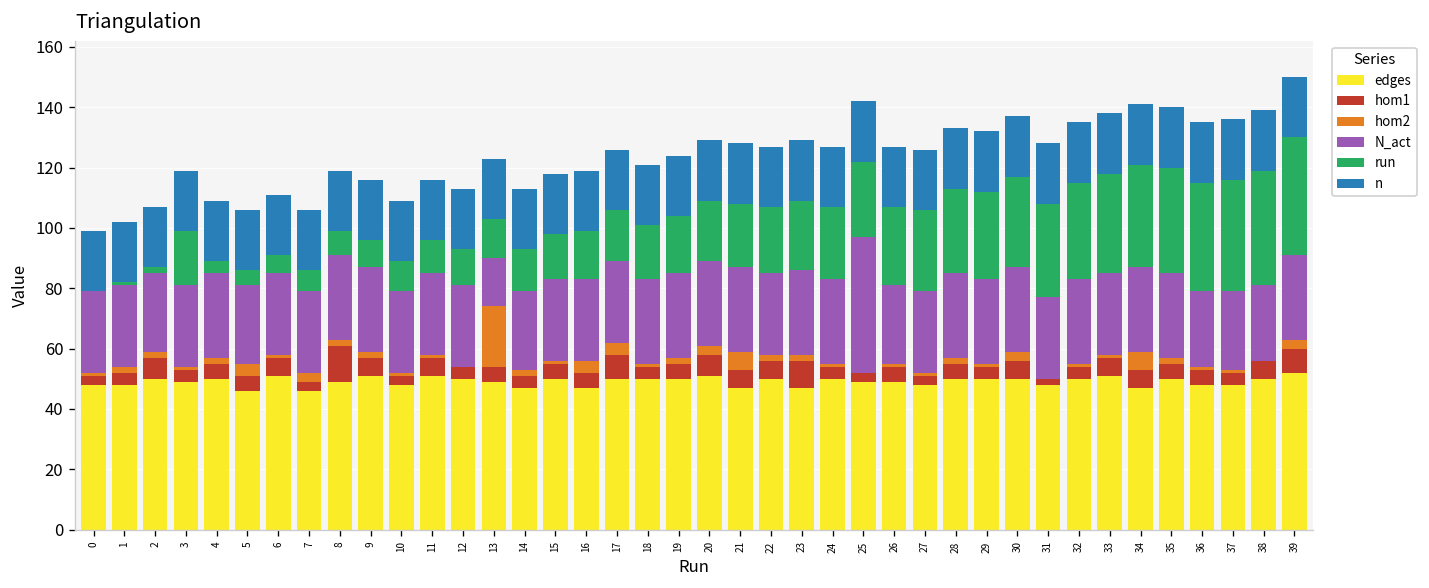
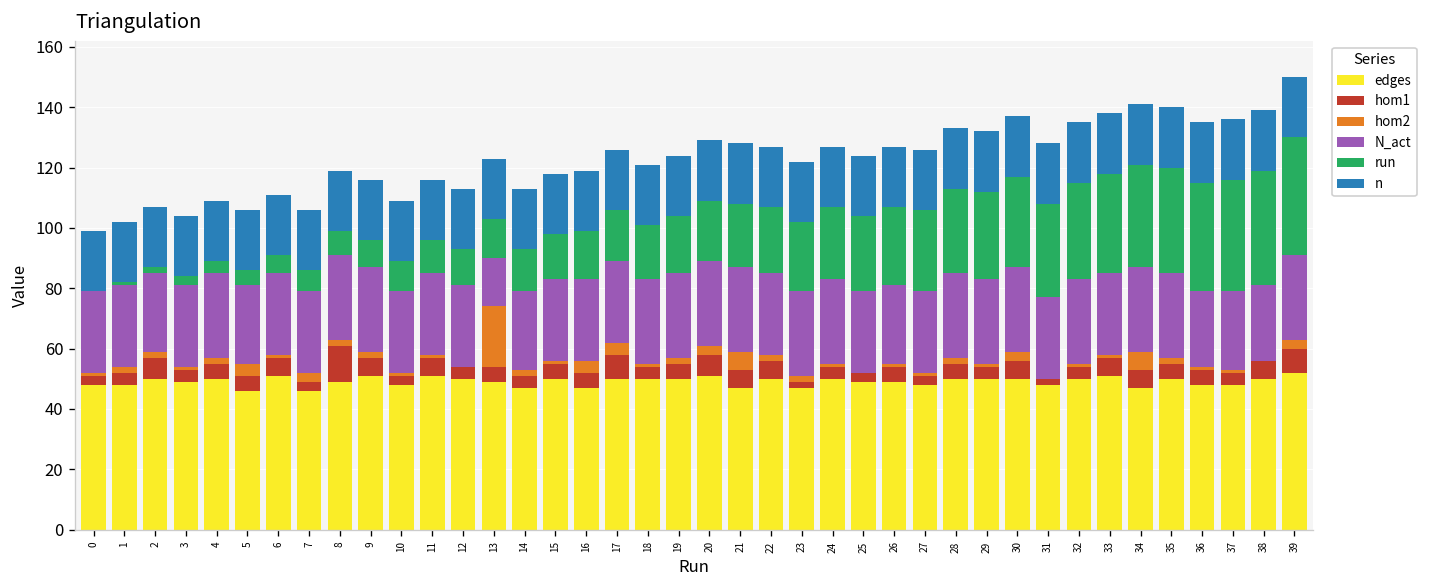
run, 3: 18 -> 3
hom1, 23: 9 -> 2
N_act, 25: 45 -> 27
